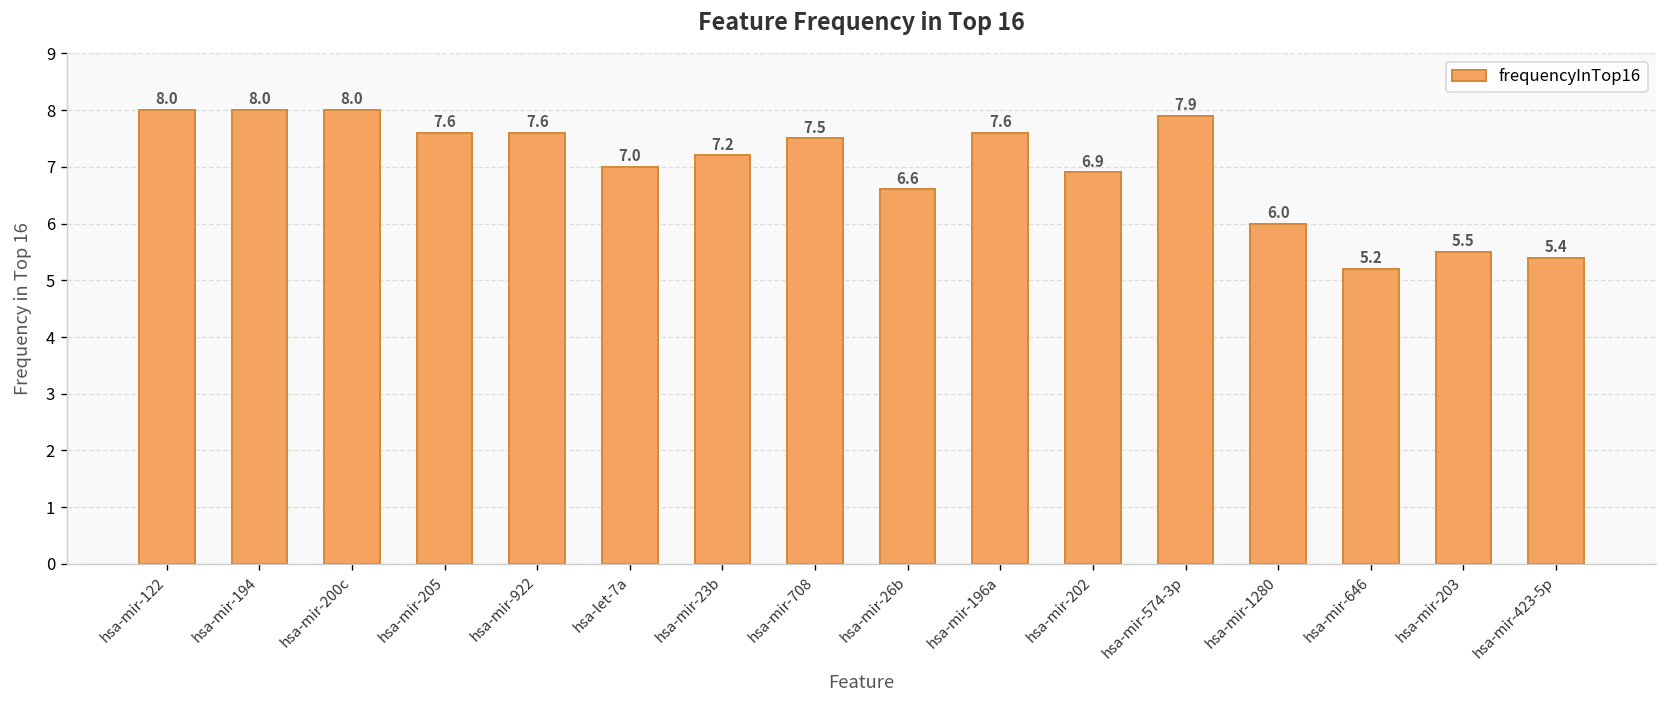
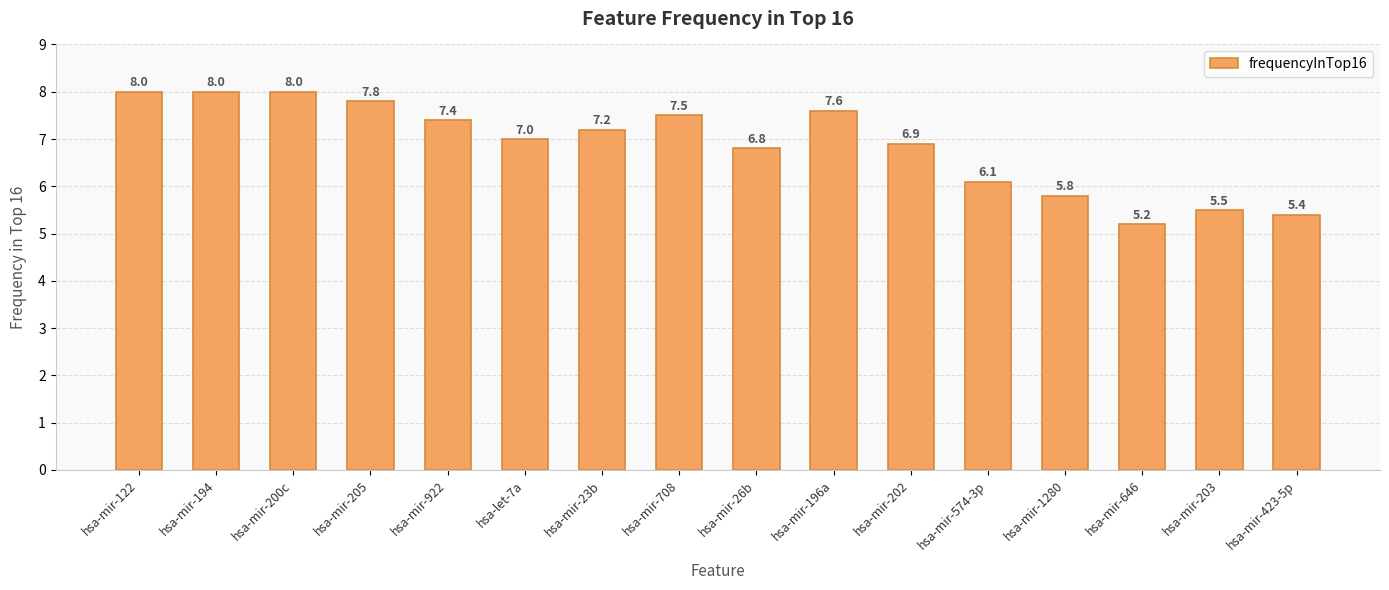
hsa-mir-205: 7.6 -> 7.8
hsa-mir-922: 7.6 -> 7.4
hsa-mir-26b: 6.6 -> 6.8
hsa-mir-574-3p: 7.9 -> 6.1
hsa-mir-1280: 6.0 -> 5.8
